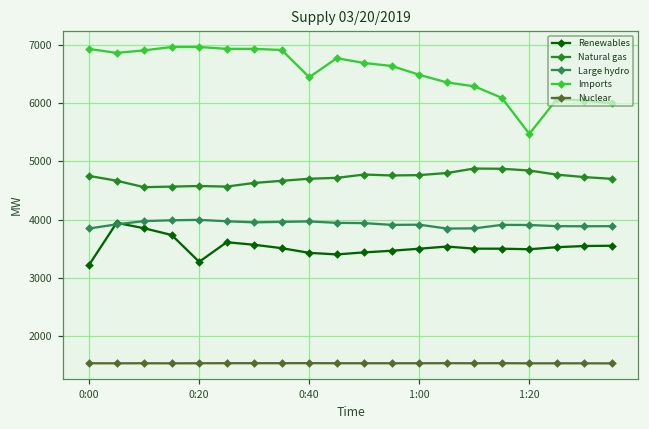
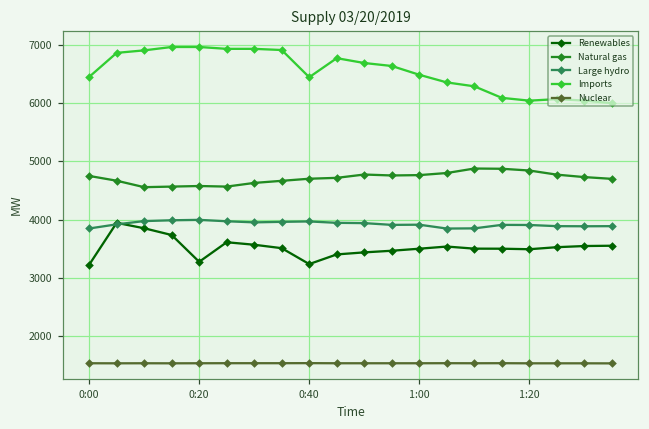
Imports, 0:00: 6900 -> 6400
Renewables, 0:40: 3400 -> 3200
Imports, 1:20: 5500 -> 6000
